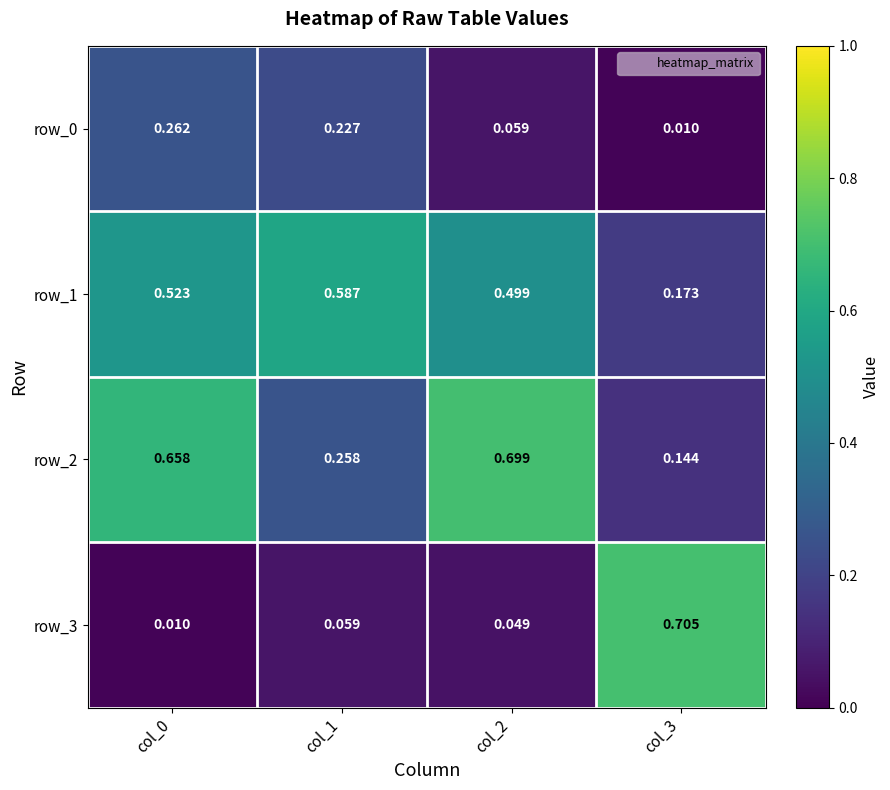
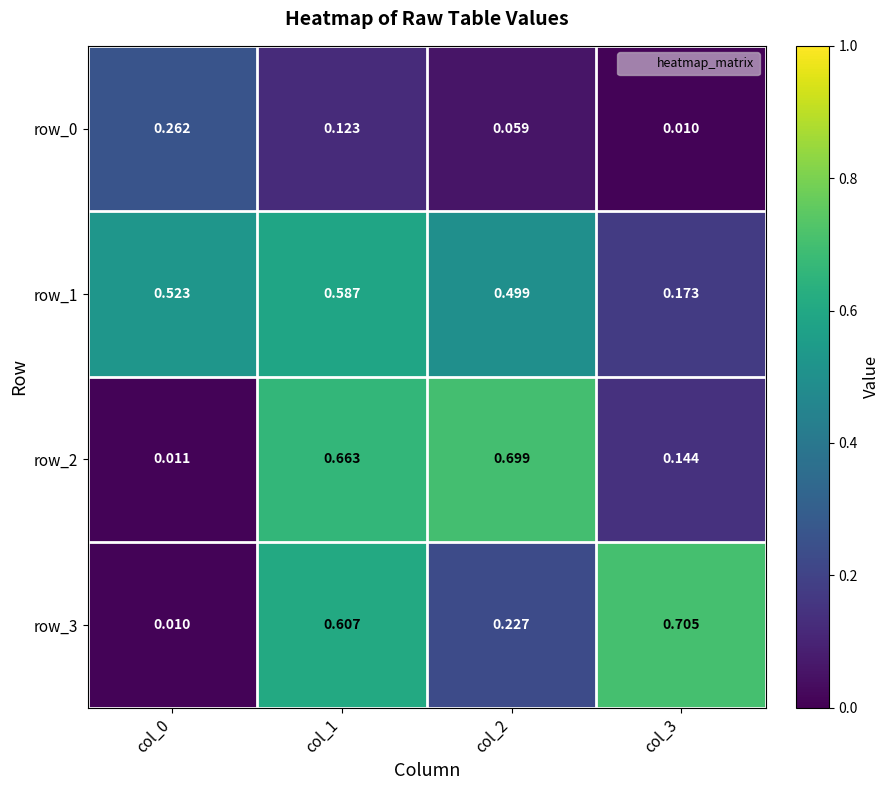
row_0, col_1: 0.227 -> 0.123
row_2, col_0: 0.658 -> 0.011
row_2, col_1: 0.258 -> 0.663
row_3, col_1: 0.059 -> 0.607
row_3, col_2: 0.049 -> 0.227
